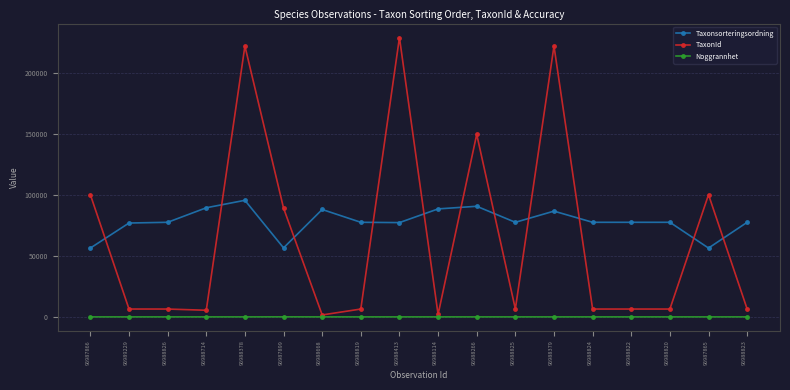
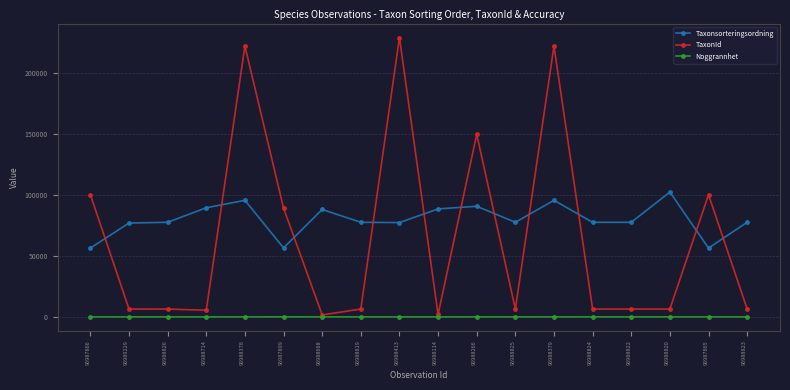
Taxonsorteringsordning, 96988379: 87000 -> 96000
Taxonsorteringsordning, 96988820: 78000 -> 102000
